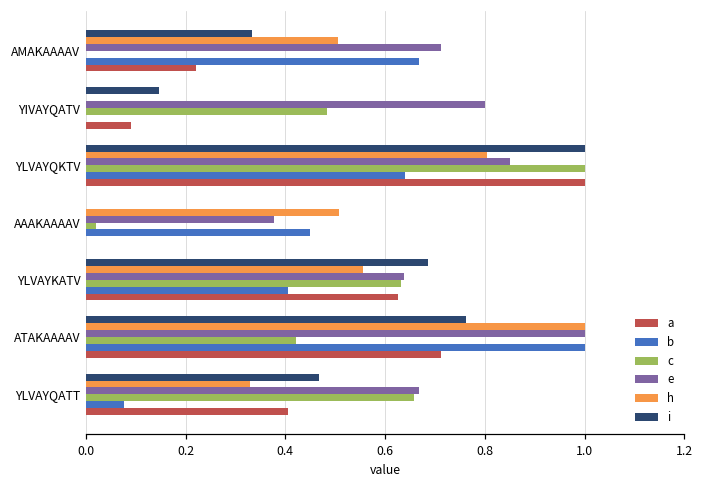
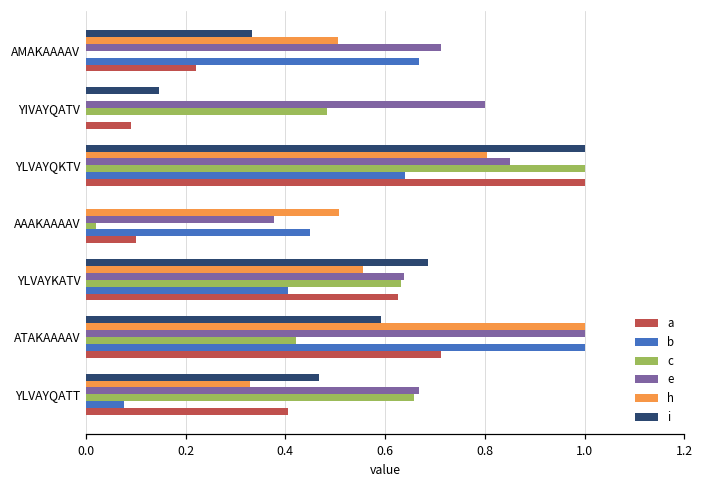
a, AAAKAAAAV: 0.0 -> 0.1
i, ATAKAAAAV: 0.76 -> 0.59
